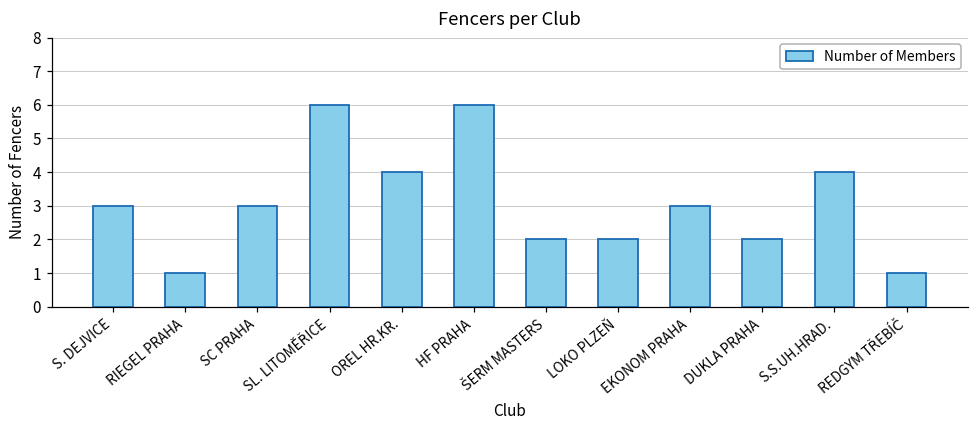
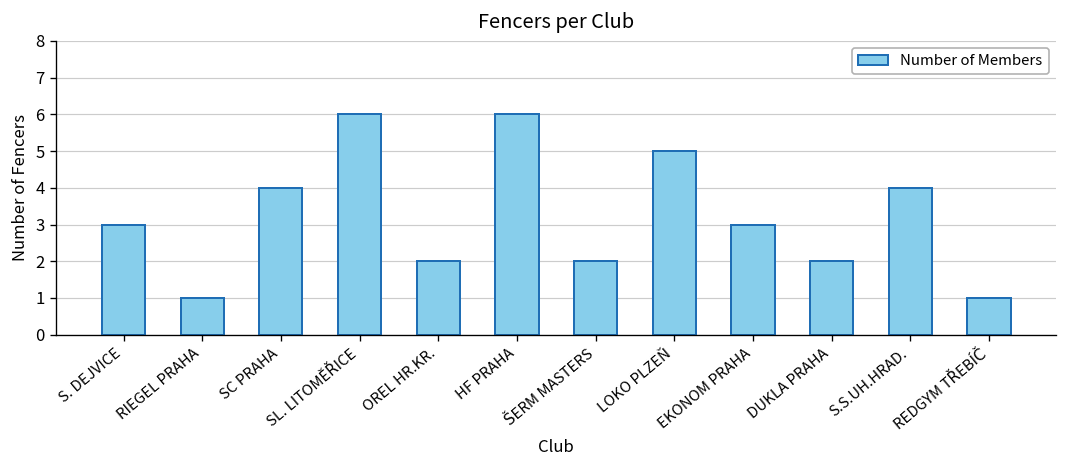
SC PRAHA: 3 -> 4
OREL HR.KR.: 4 -> 2
LOKO PLZEŇ: 2 -> 5
